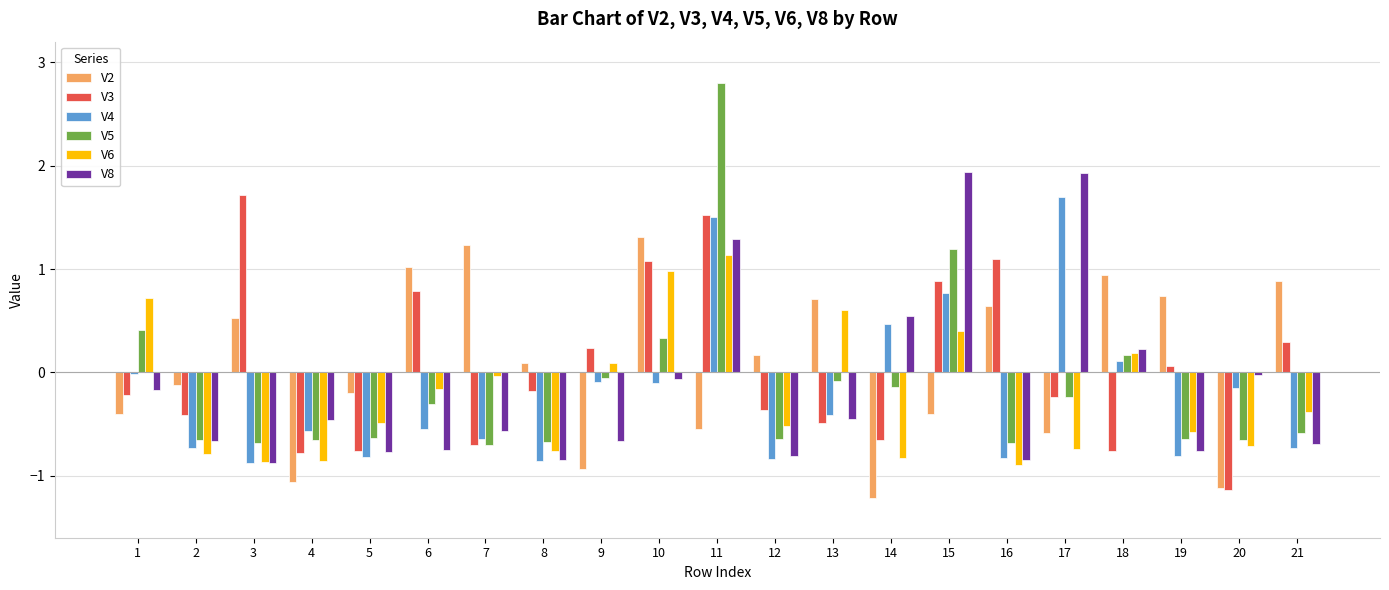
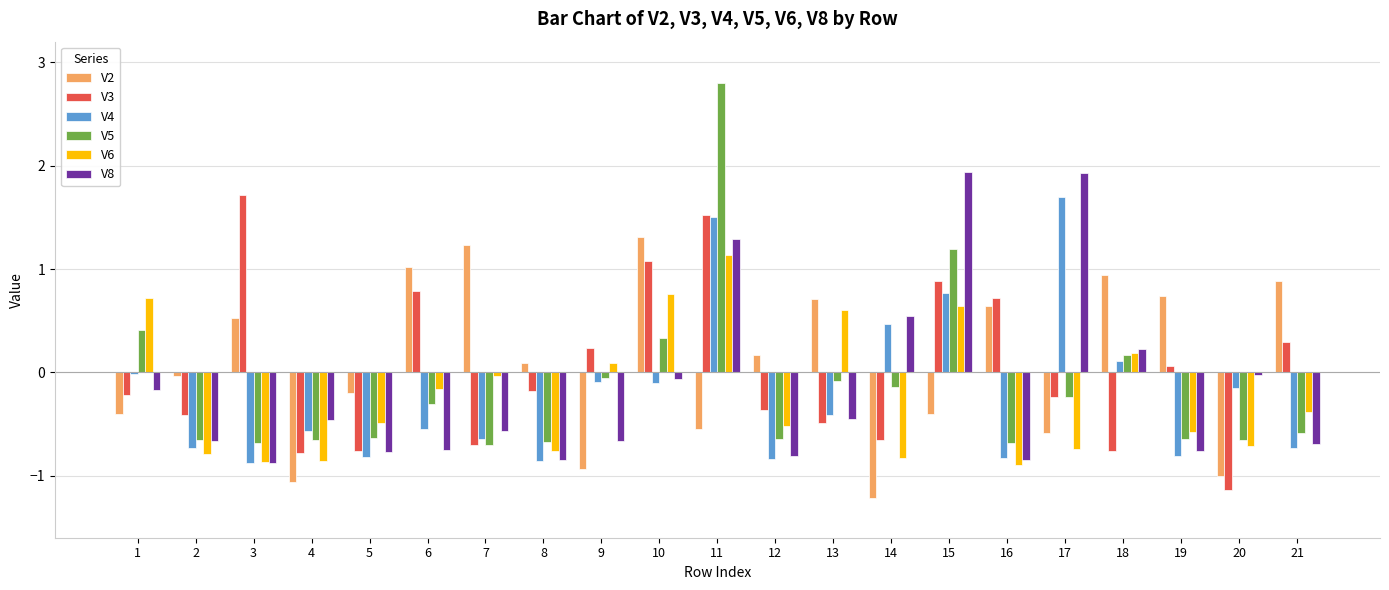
V2, 2: -0.12 -> -0.04
V6, 10: 0.98 -> 0.76
V6, 15: 0.40 -> 0.64
V3, 16: 1.10 -> 0.72
V2, 20: -1.11 -> -1.01
